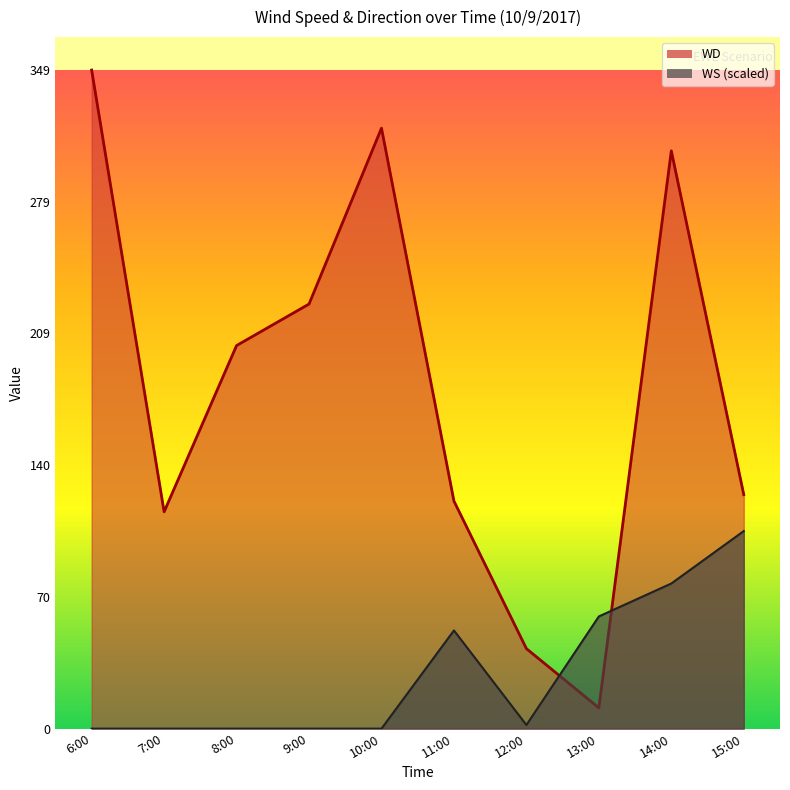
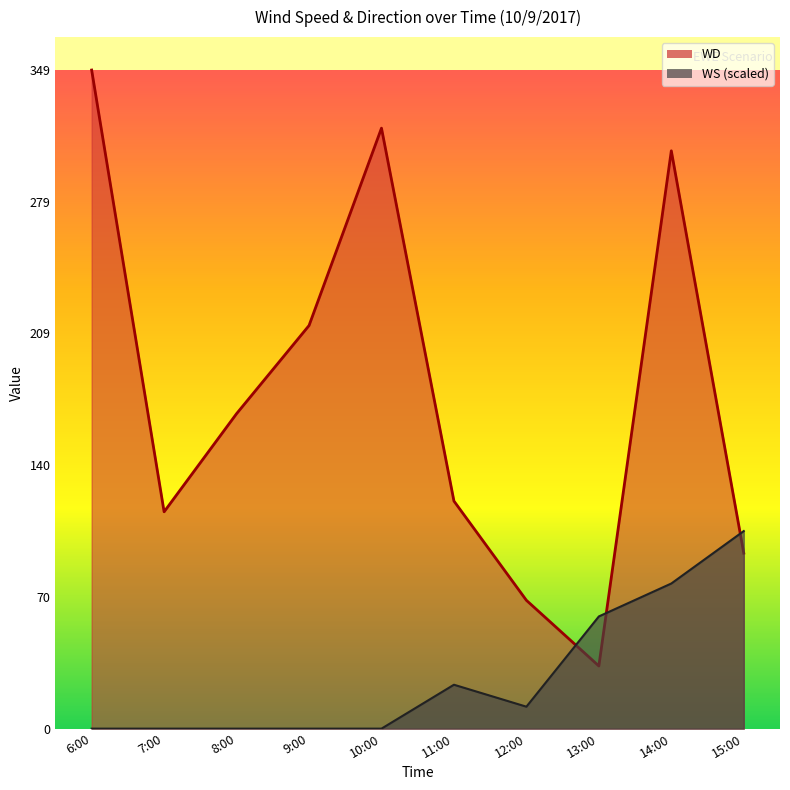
WD, 8:00: 203 -> 167
WD, 9:00: 225 -> 214
WS (scaled), 11:00: 52 -> 23
WD, 12:00: 42 -> 68
WS (scaled), 12:00: 2 -> 12
WD, 13:00: 11 -> 33
WD, 15:00: 124 -> 93
